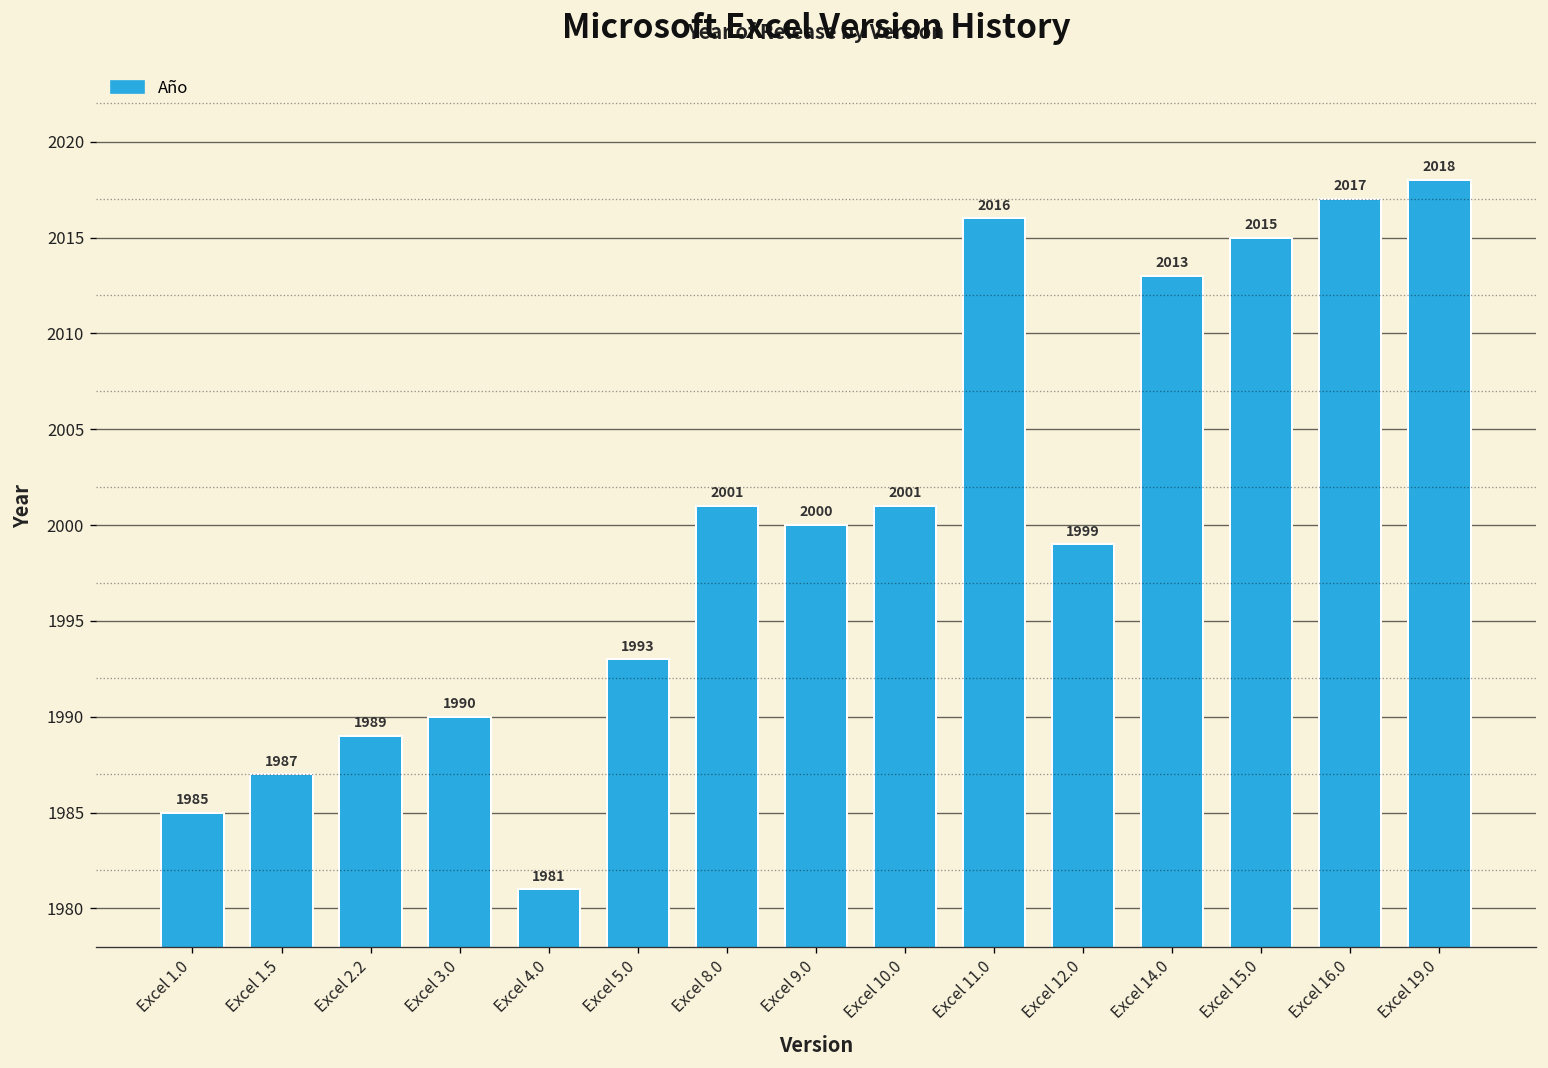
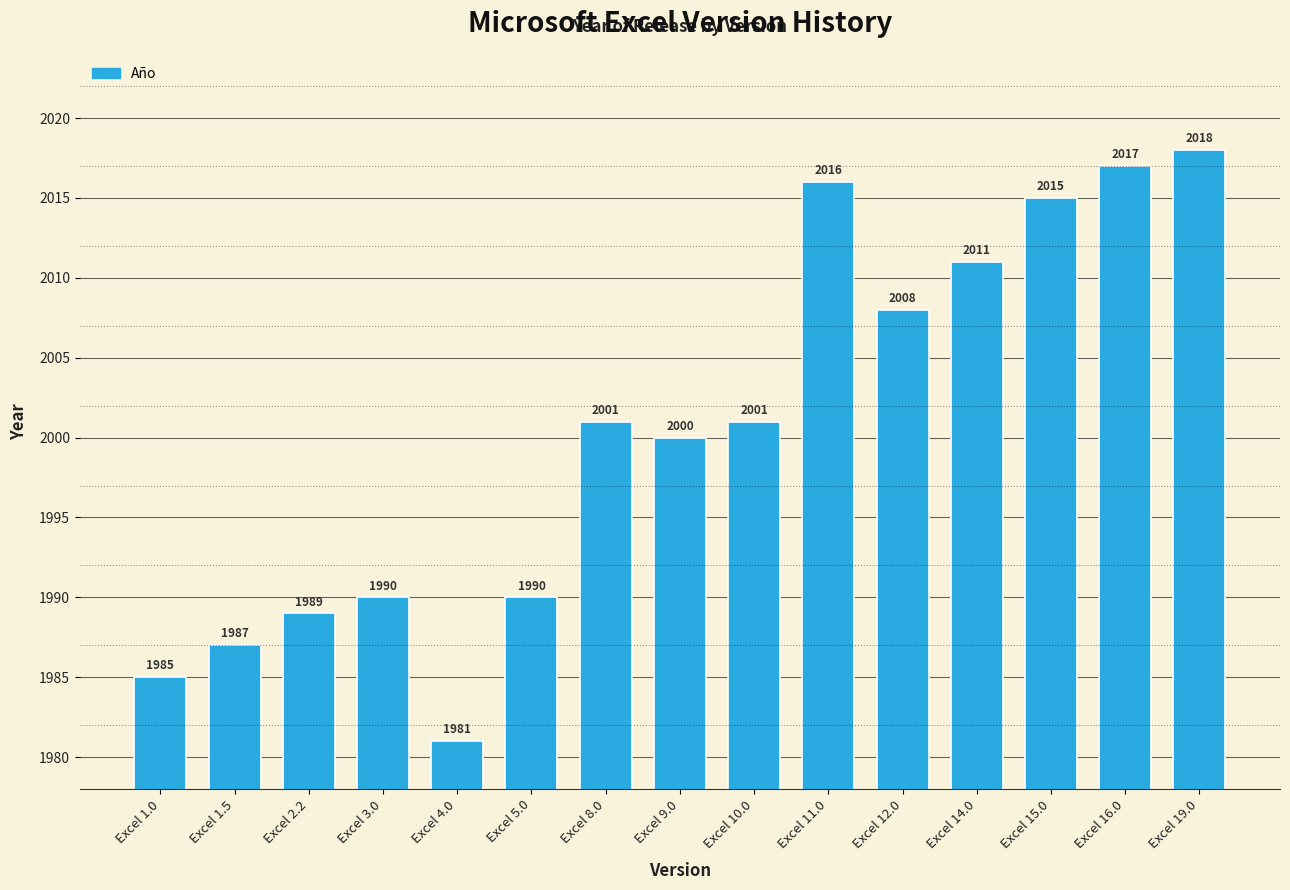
Excel 5.0: 1993 -> 1990
Excel 12.0: 1999 -> 2008
Excel 14.0: 2013 -> 2011
